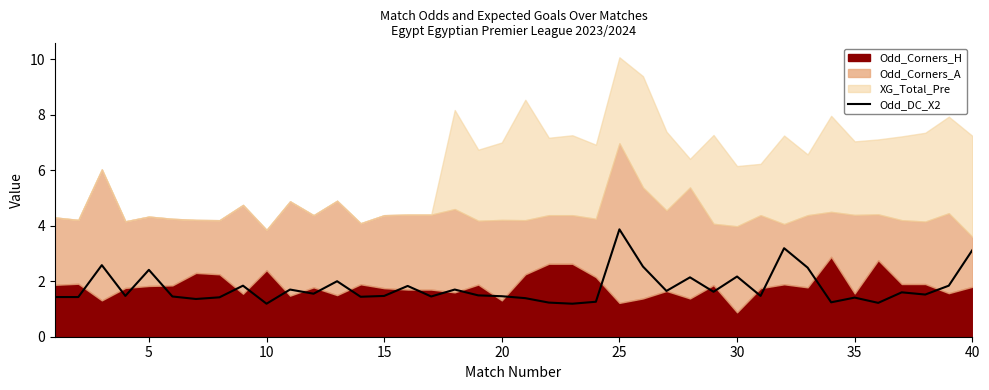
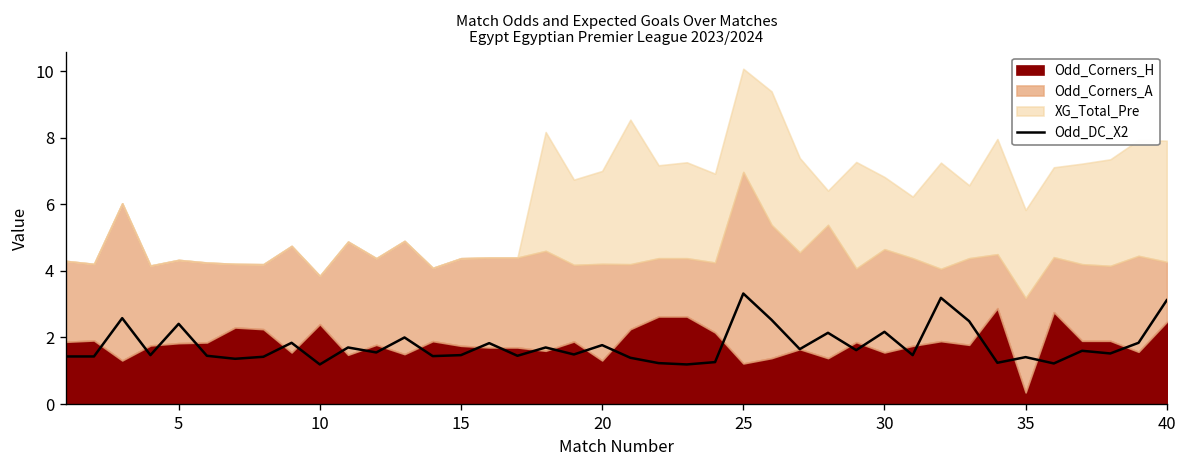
Odd_DC_X2, 20: 1.5 -> 1.8
Odd_DC_X2, 25: 3.9 -> 3.3
Odd_Corners_H, 30: 0.9 -> 1.6
Odd_Corners_H, 35: 1.6 -> 0.4
Odd_Corners_H, 40: 1.8 -> 2.5
